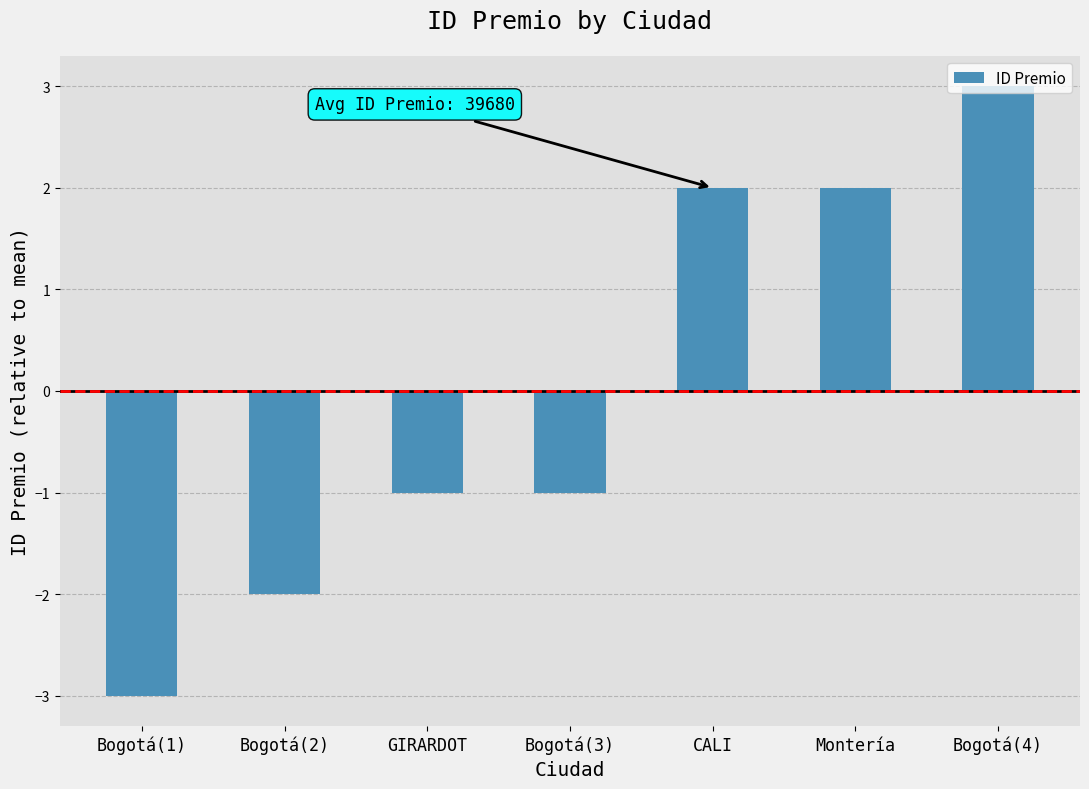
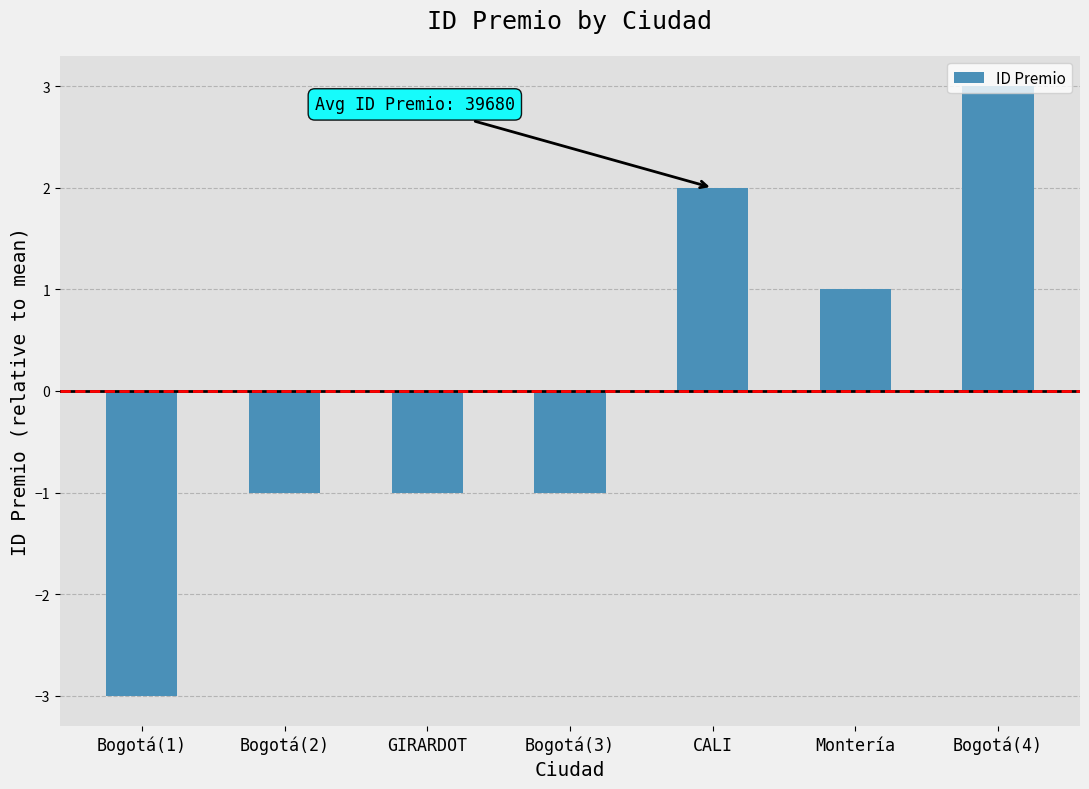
Bogotá(2): -2.00 -> -1.00
Montería: 2.00 -> 1.00
